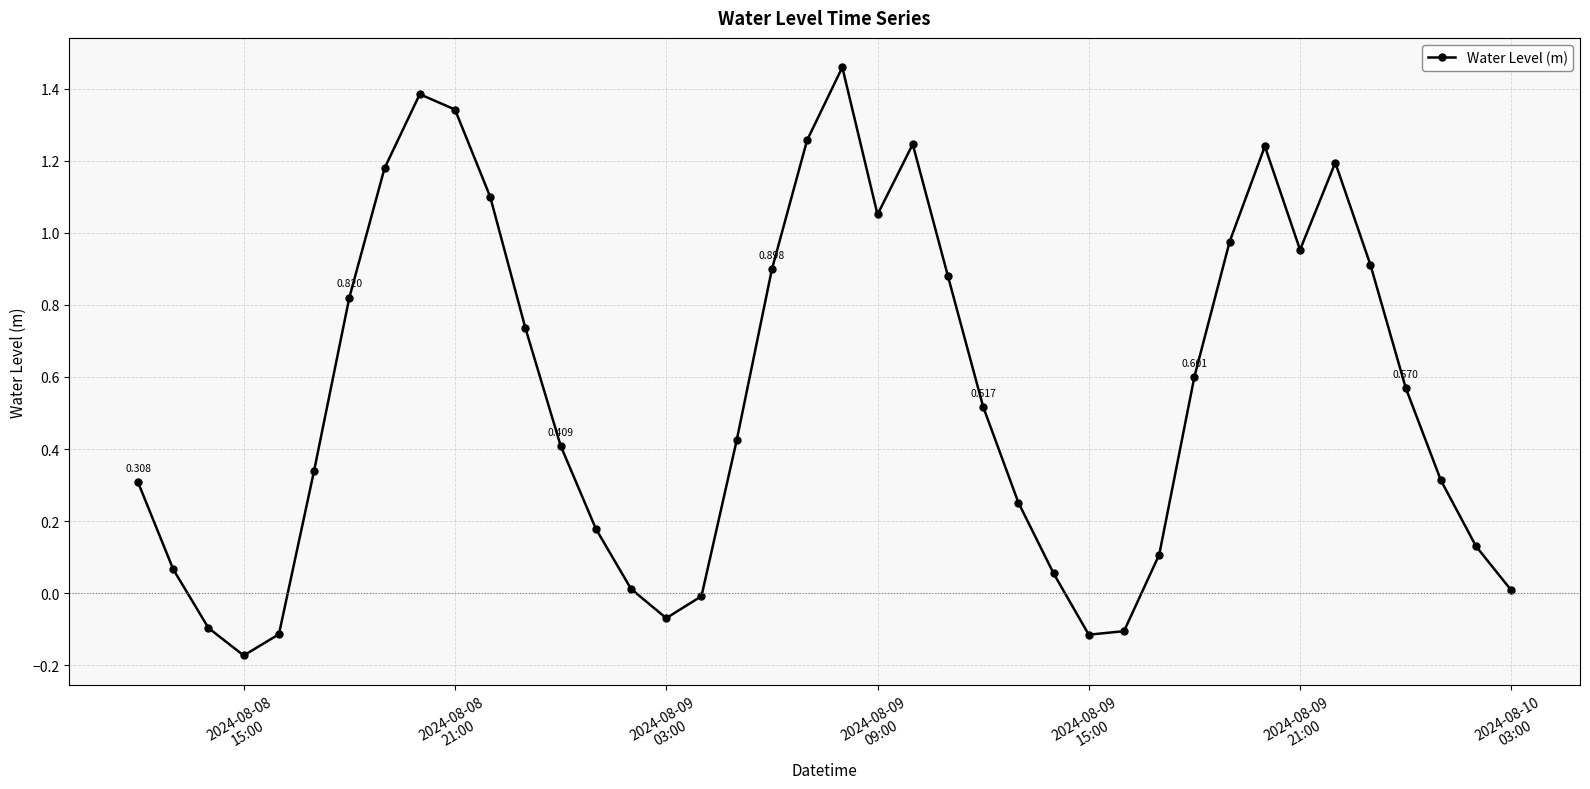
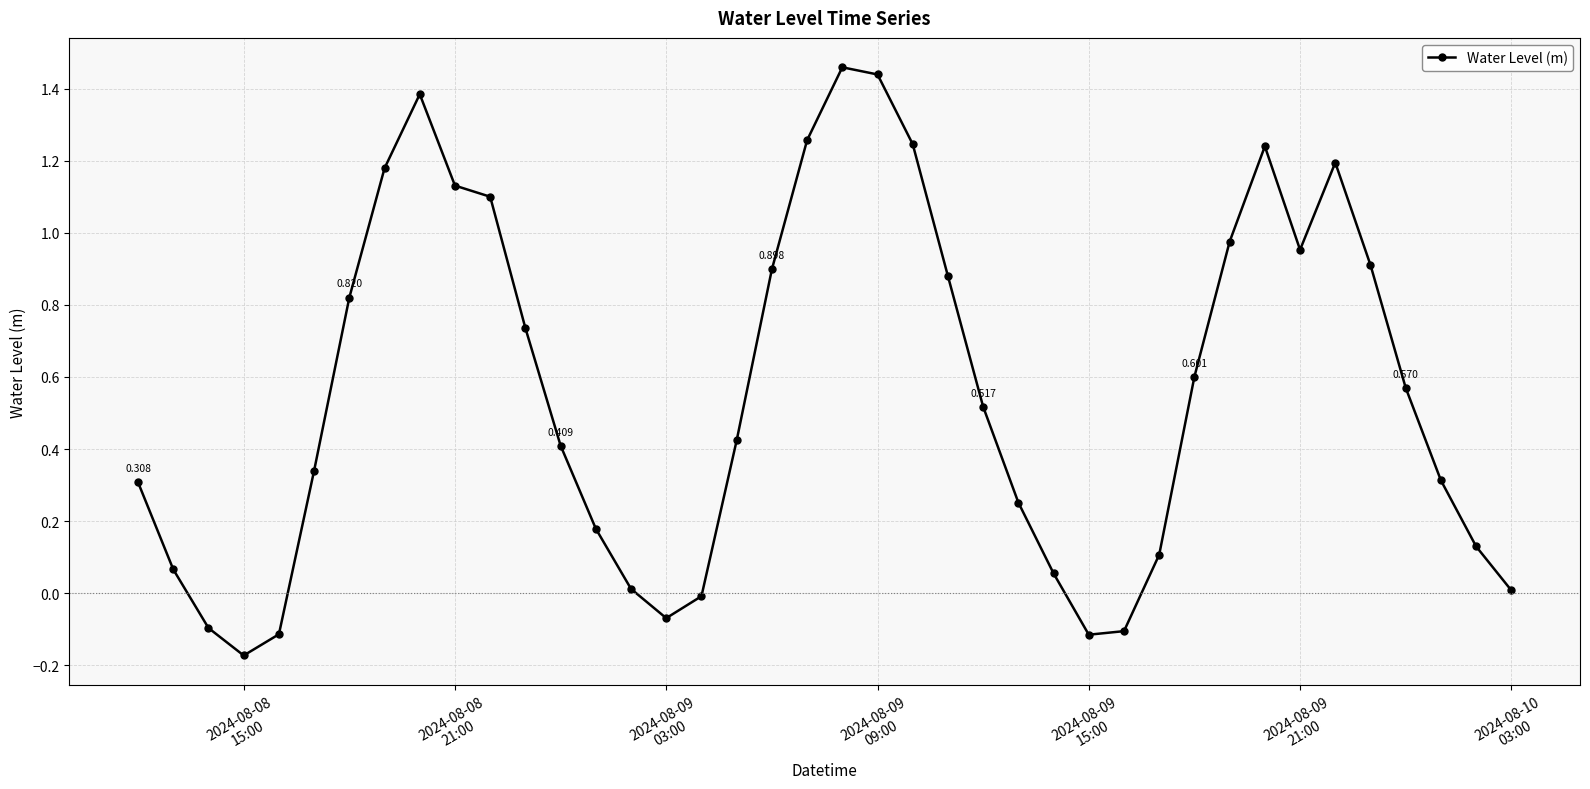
2024-08-08 21:00: 1.34 -> 1.13
2024-08-09 09:00: 1.05 -> 1.44
